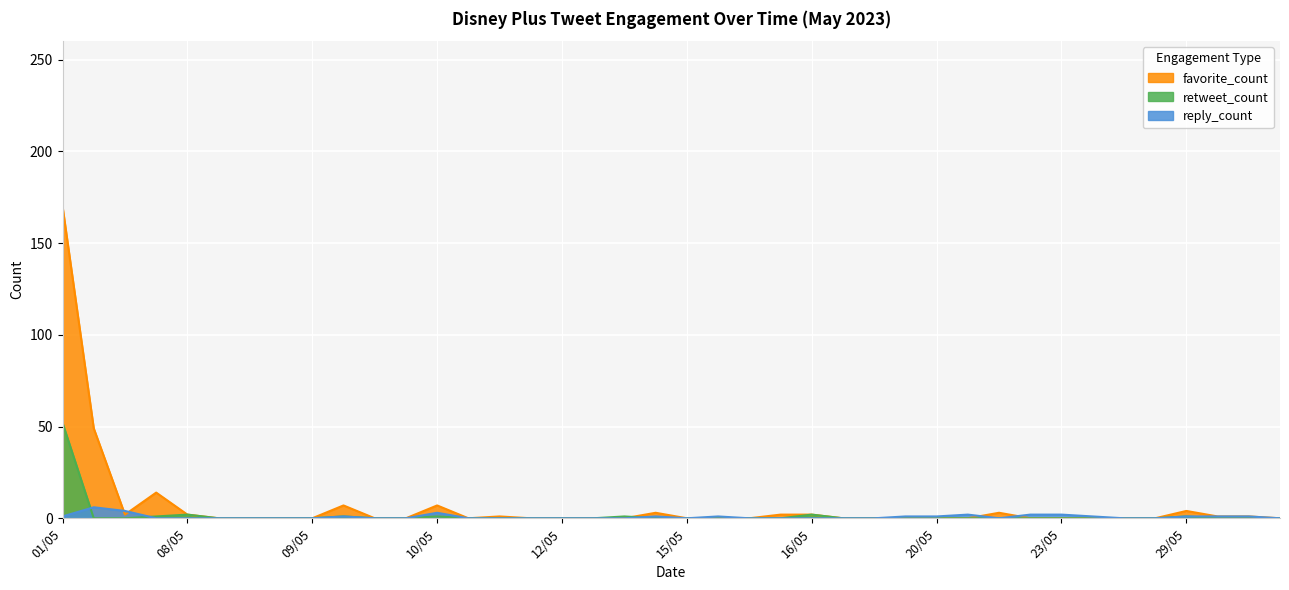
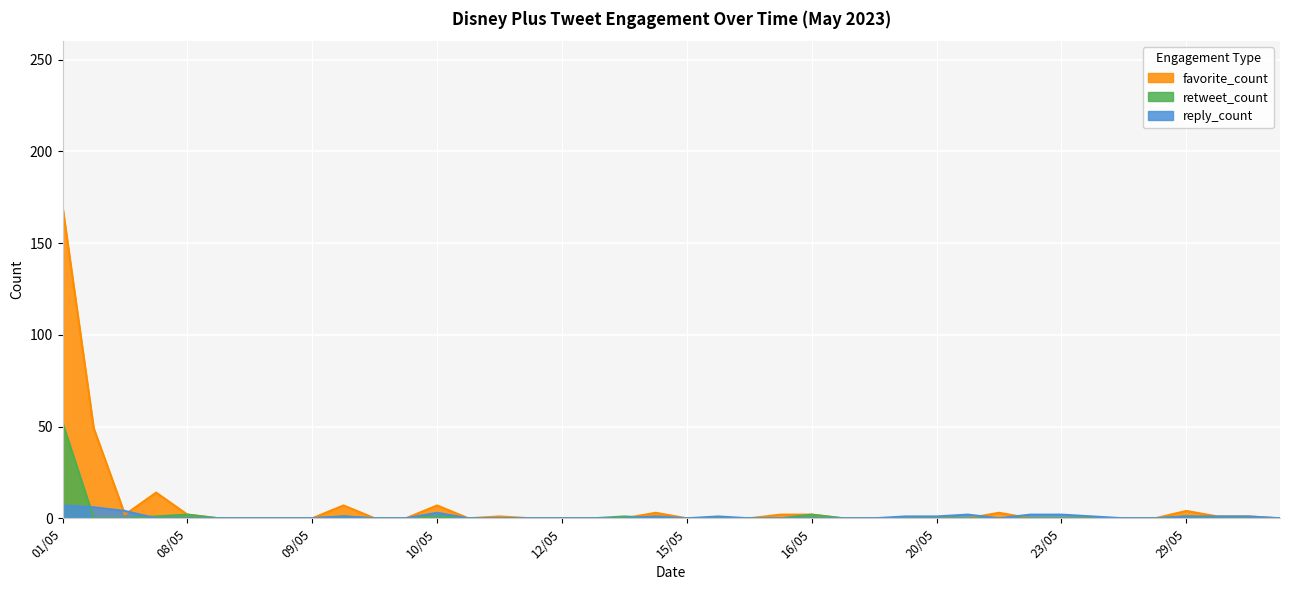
reply_count, 01/05: 1 -> 7
